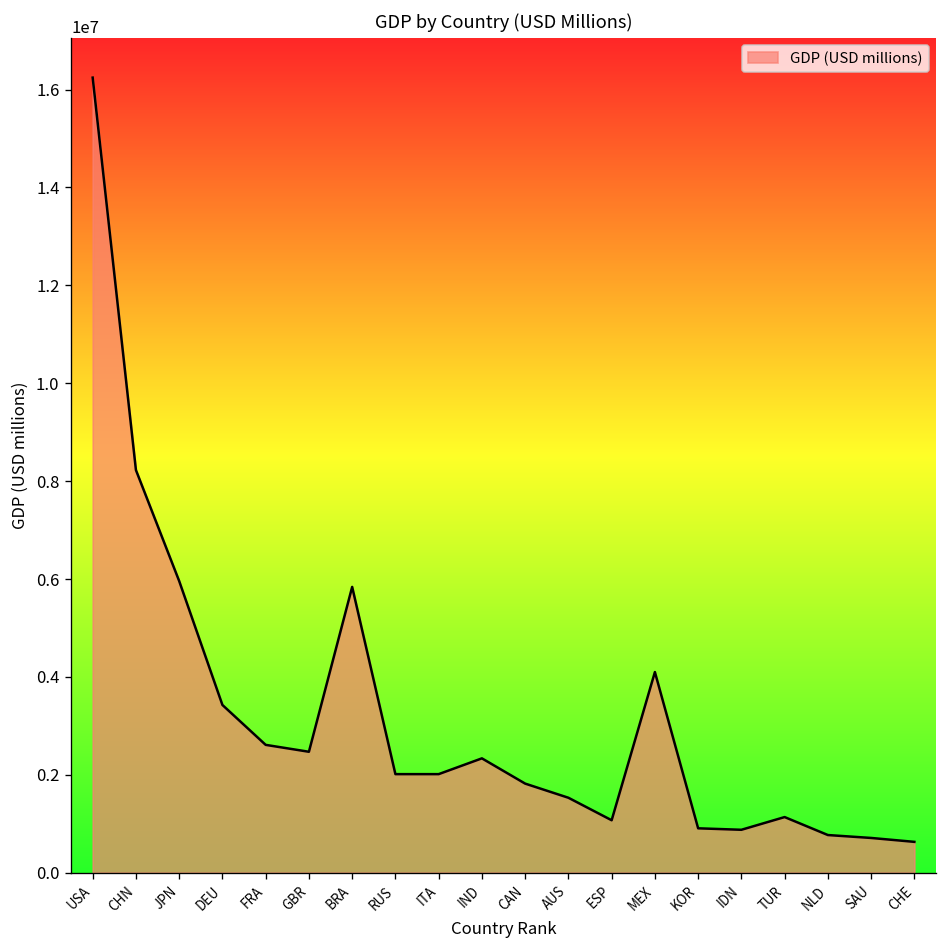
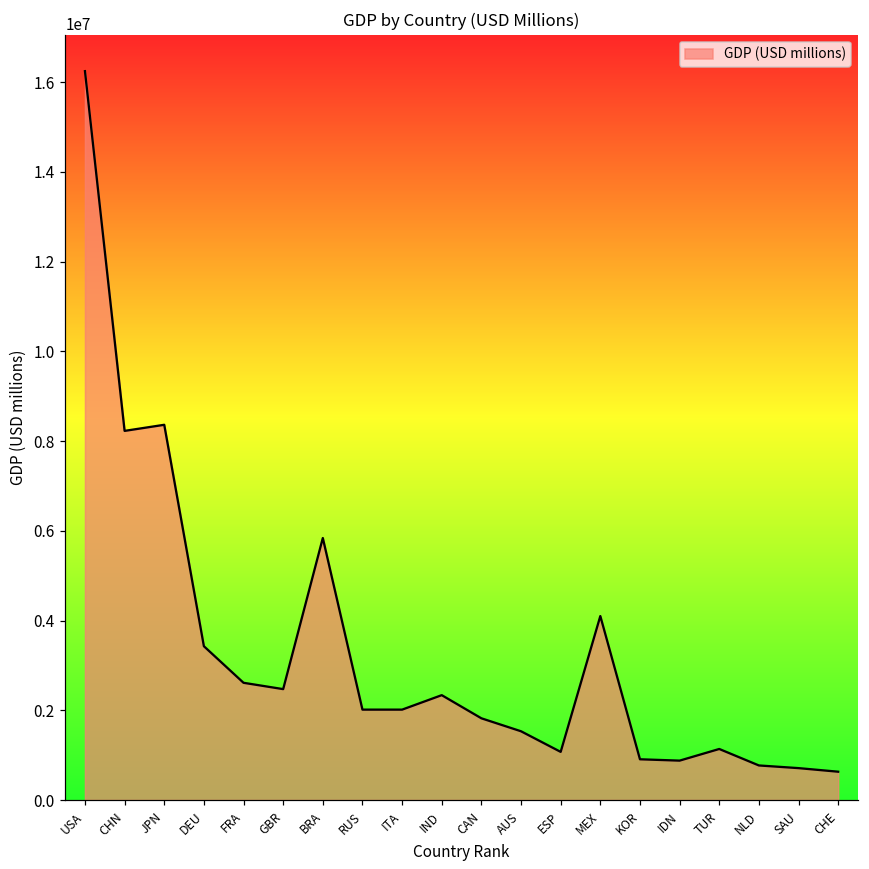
JPN: 6000000 -> 8400000
